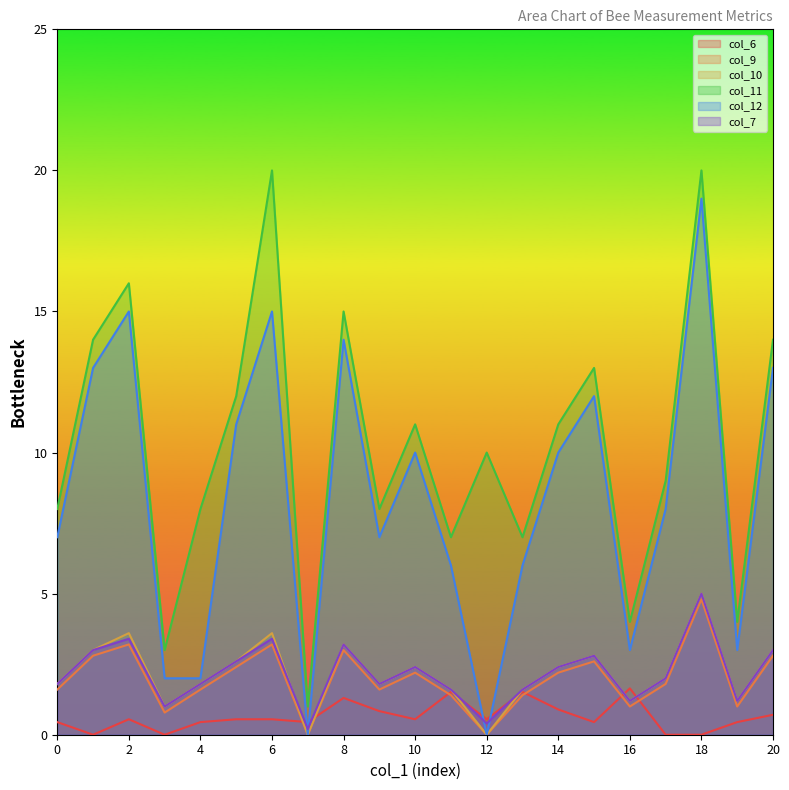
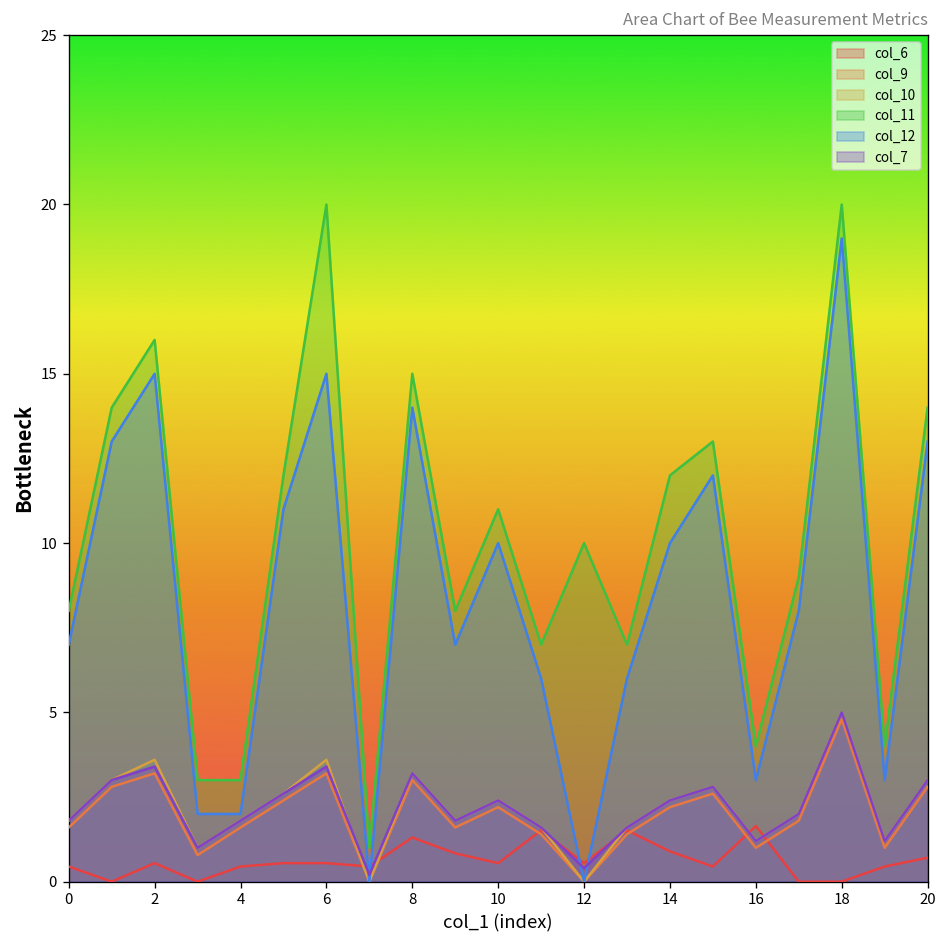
col_11, 4: 8 -> 3
col_11, 14: 11 -> 12
